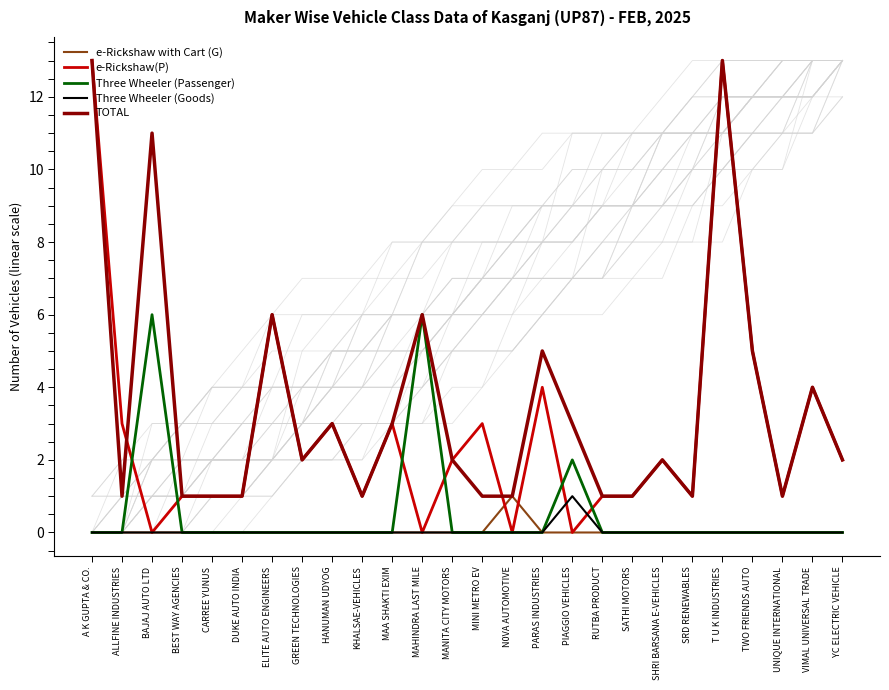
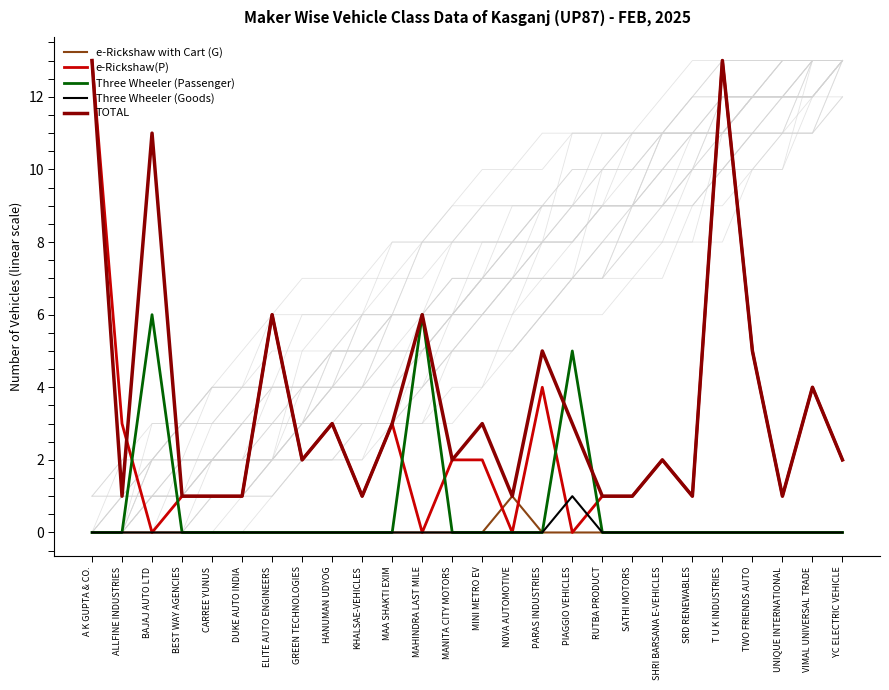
e-Rickshaw(P), MINI METRO EV: 3 -> 2
TOTAL, MINI METRO EV: 1 -> 3
Three Wheeler (Passenger), PIAGGIO VEHICLES: 2 -> 5
